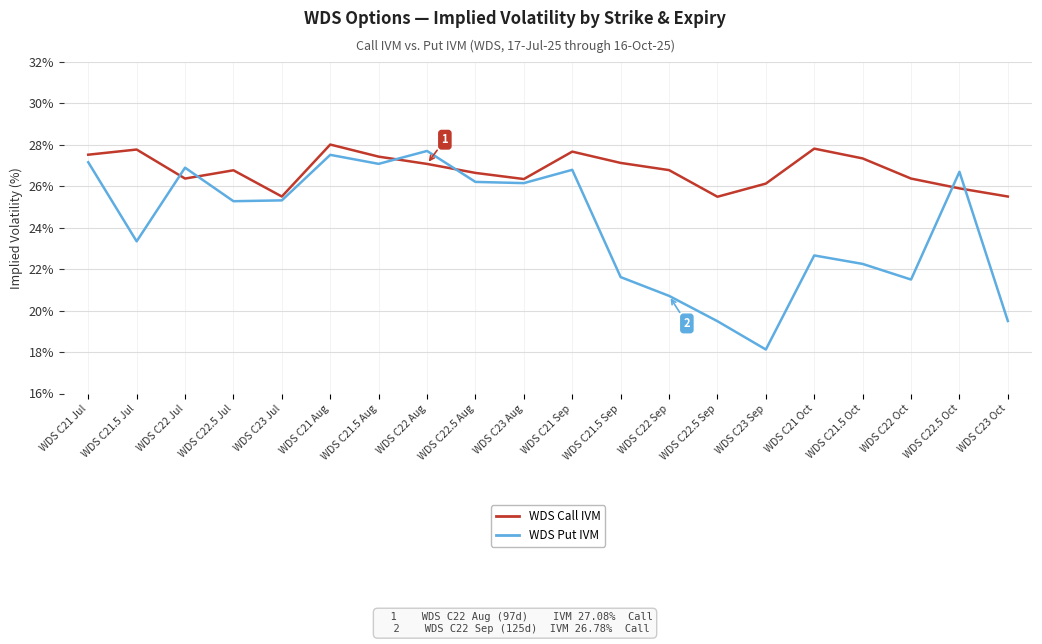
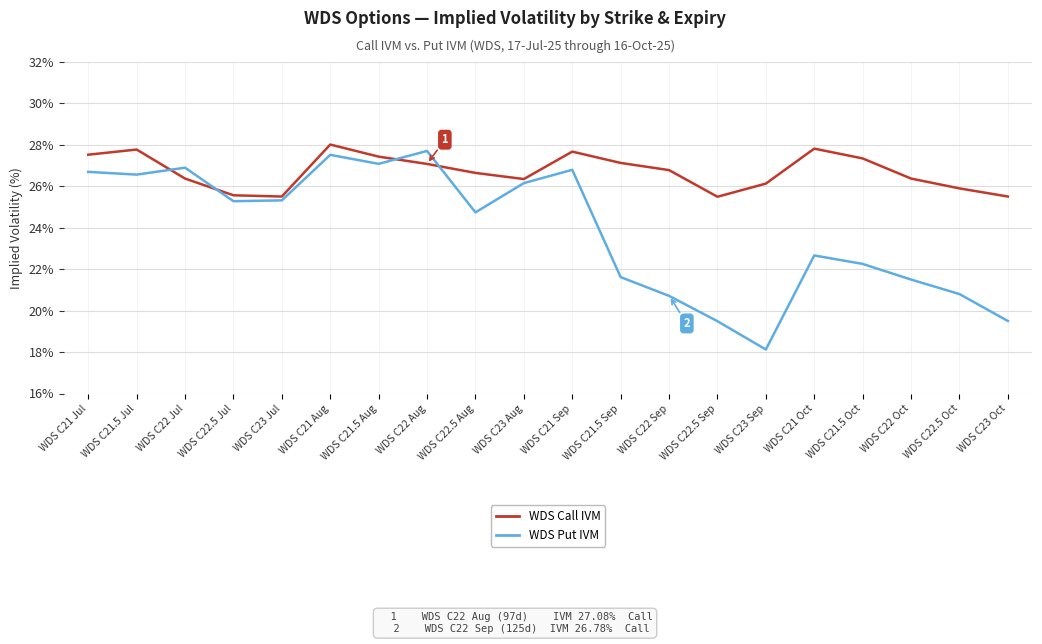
WDS Put IVM, WDS C21 Jul: 27.2% -> 26.7%
WDS Put IVM, WDS C21.5 Jul: 23.3% -> 26.6%
WDS Call IVM, WDS C22.5 Jul: 26.8% -> 25.6%
WDS Put IVM, WDS C22.5 Aug: 26.2% -> 24.7%
WDS Put IVM, WDS C22.5 Oct: 26.7% -> 20.8%
